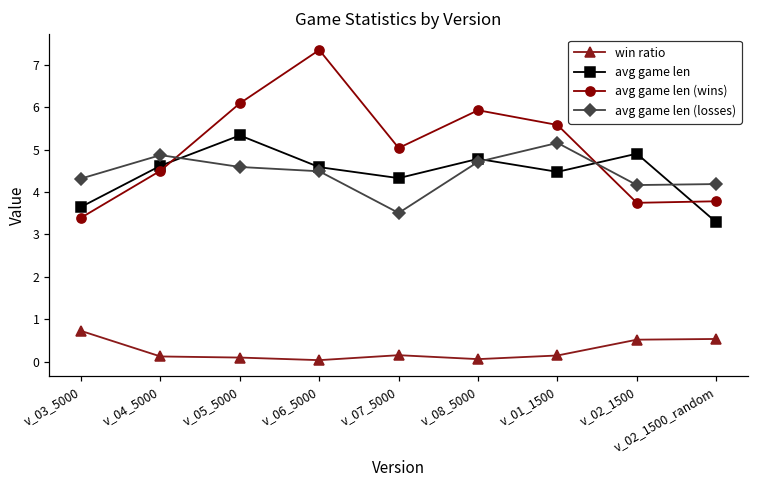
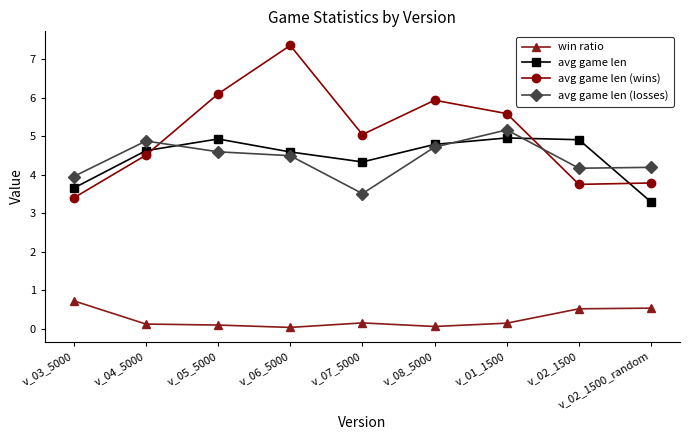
avg game len (losses), v_03_5000: 4.3 -> 4.0
avg game len, v_05_5000: 5.3 -> 4.9
avg game len, v_01_1500: 4.5 -> 5.0
